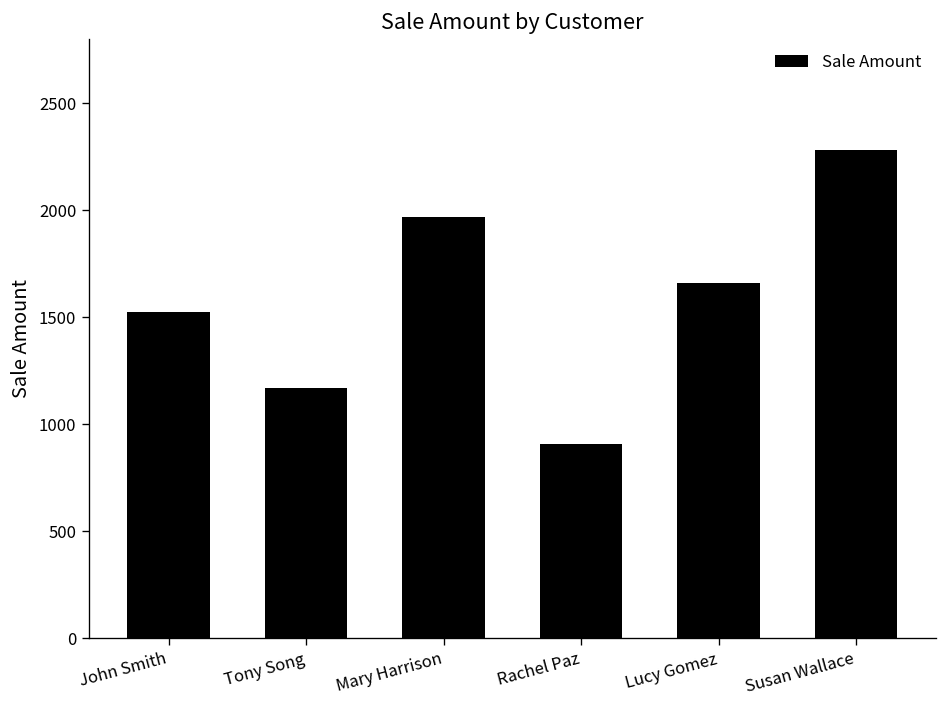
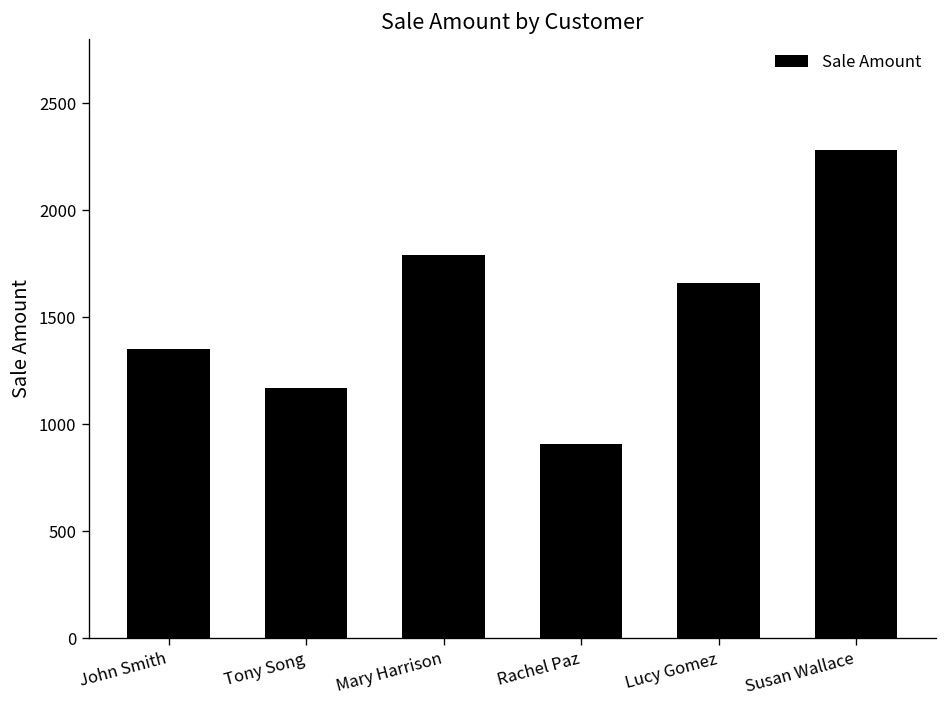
John Smith: 1520 -> 1350
Mary Harrison: 1970 -> 1790
